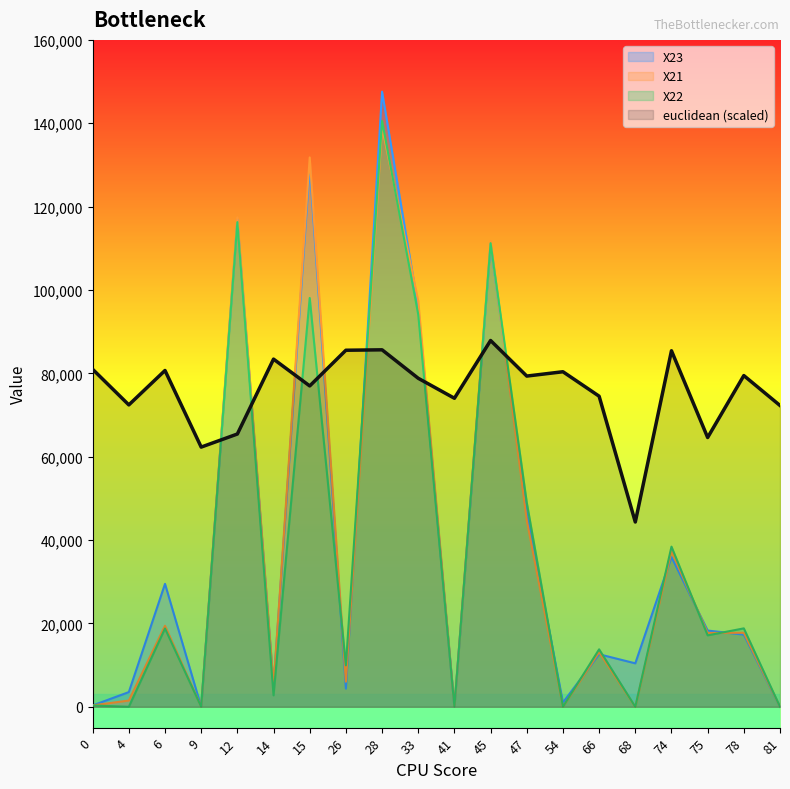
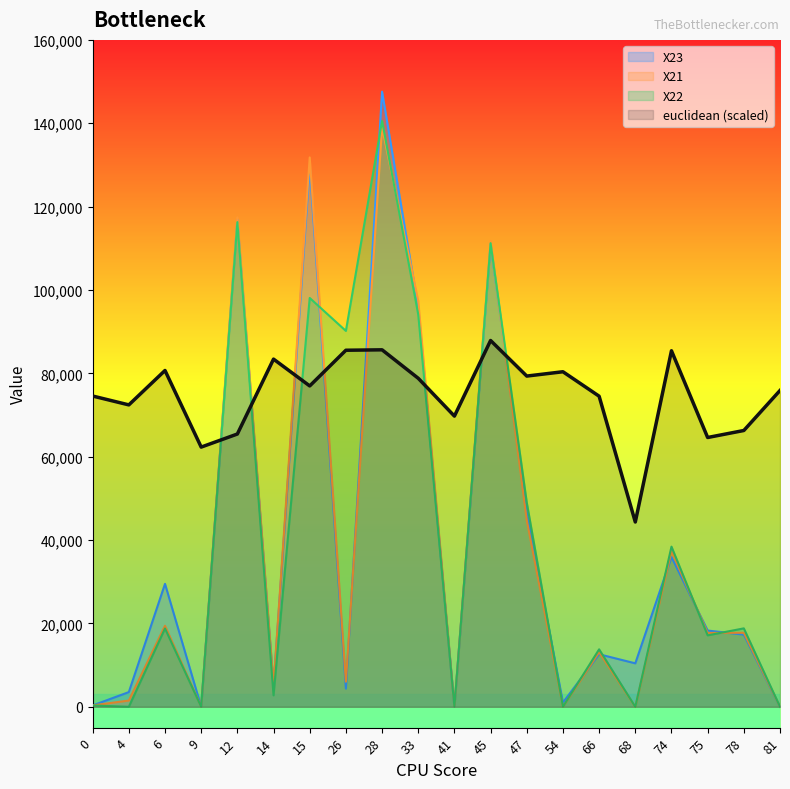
euclidean (scaled), 0: 81,000 -> 75,000
X22, 26: 10,000 -> 90,000
euclidean (scaled), 41: 74,000 -> 70,000
euclidean (scaled), 78: 79,000 -> 66,000
euclidean (scaled), 81: 72,000 -> 76,000
